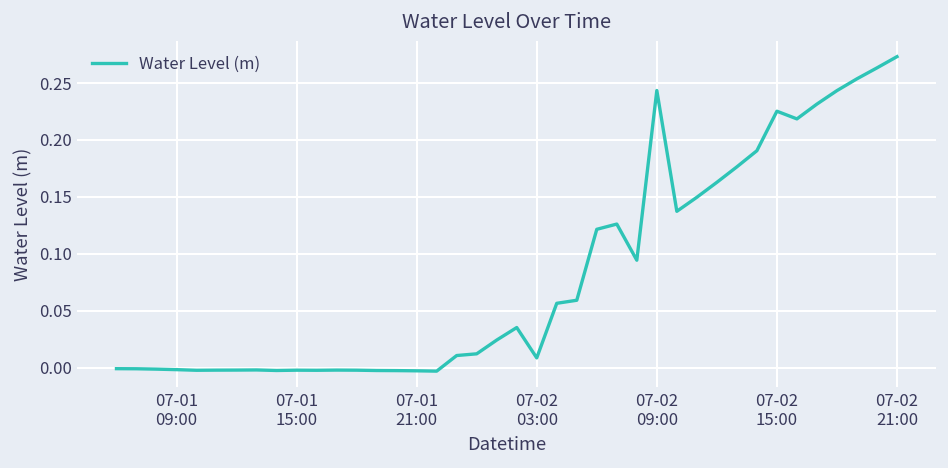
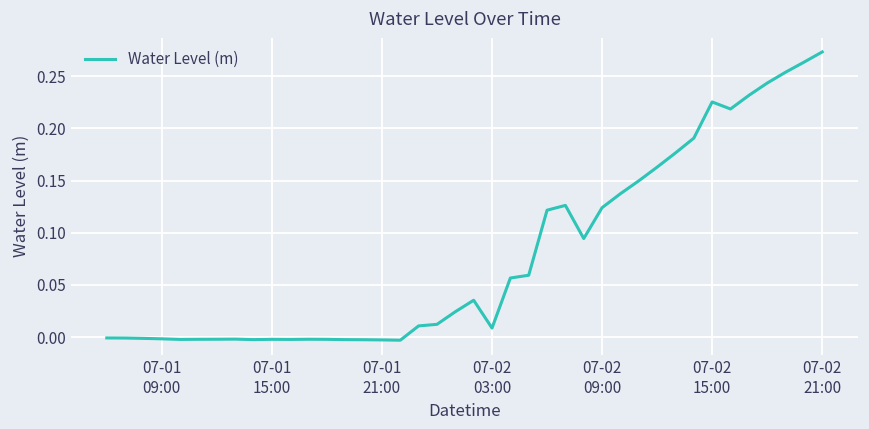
07-02 09:00: 0.24 -> 0.12
